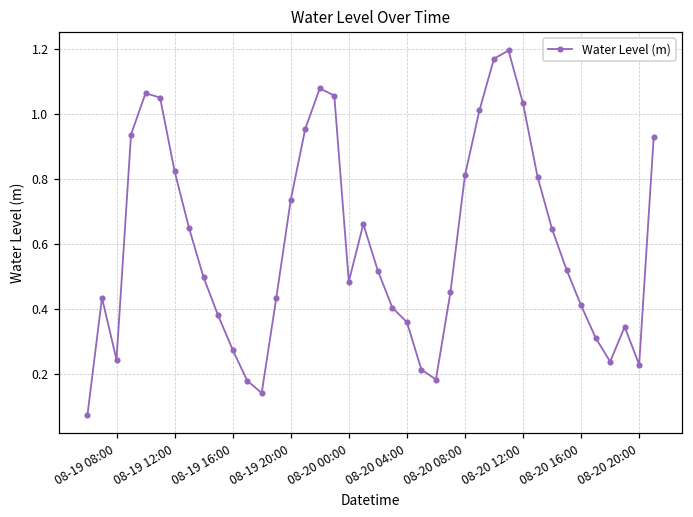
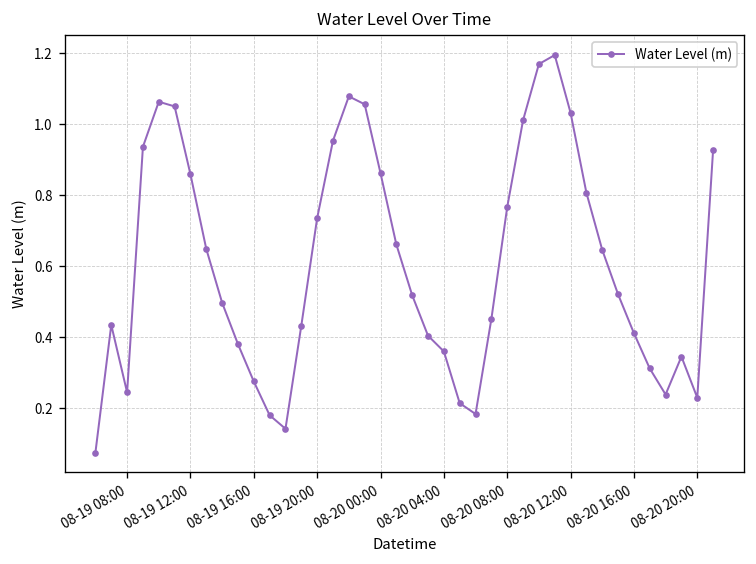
08-19 12:00: 0.82 -> 0.86
08-20 00:00: 0.48 -> 0.86
08-20 08:00: 0.81 -> 0.77
